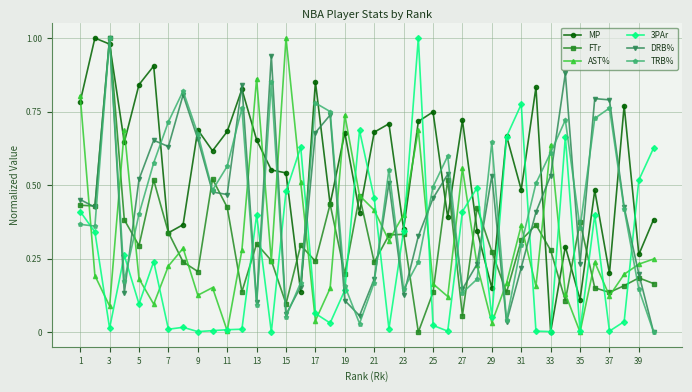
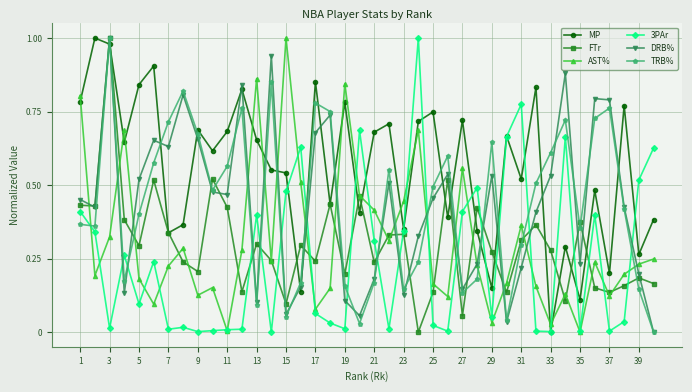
AST%, 3: 0.09 -> 0.32
AST%, 17: 0.04 -> 0.08
MP, 19: 0.68 -> 0.78
AST%, 19: 0.74 -> 0.84
3PAr, 19: 0.14 -> 0.01
3PAr, 21: 0.46 -> 0.31
AST%, 23: 0.40 -> 0.44
MP, 31: 0.48 -> 0.52
AST%, 33: 0.64 -> 0.03
